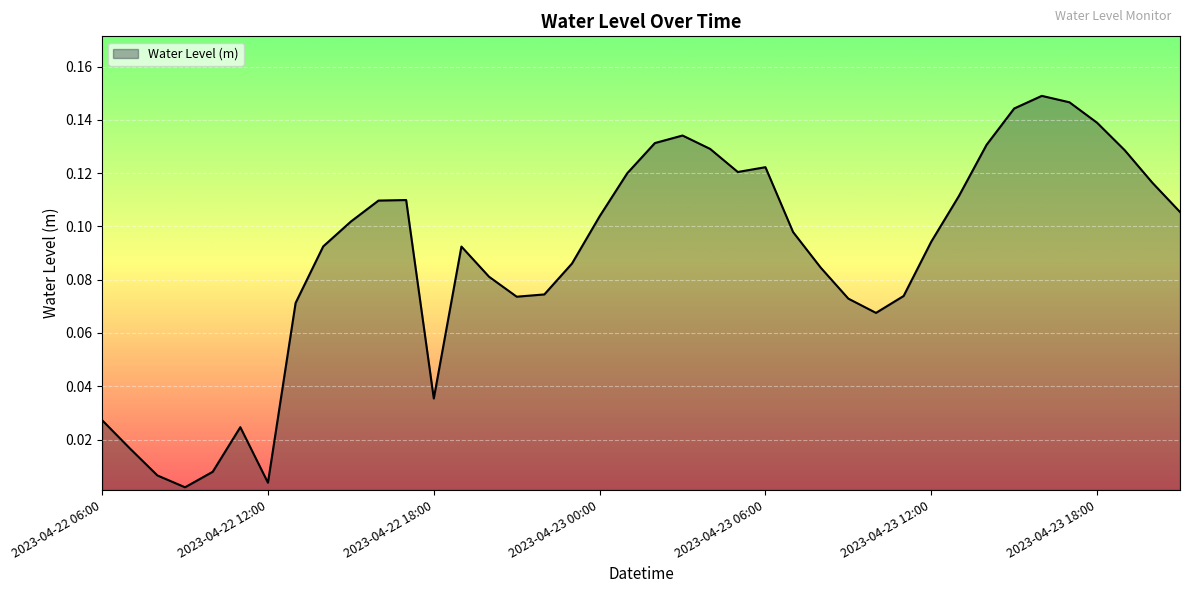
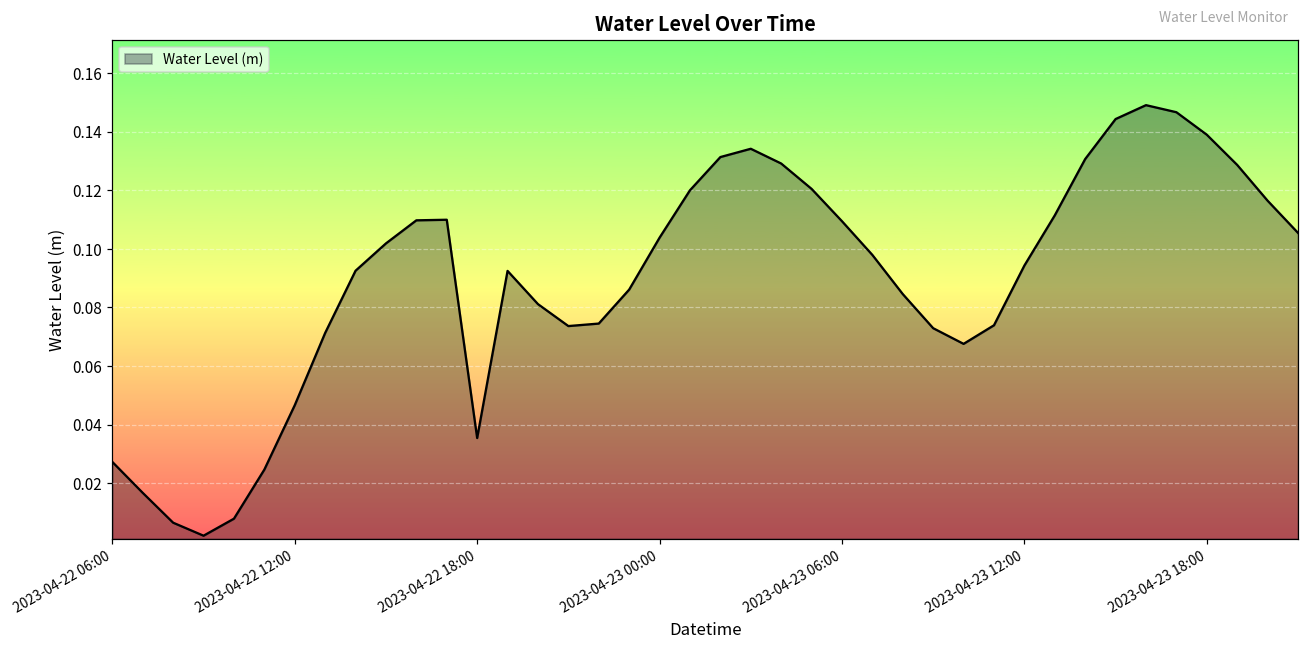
2023-04-22 12:00: 0.004 -> 0.047
2023-04-23 06:00: 0.122 -> 0.109
